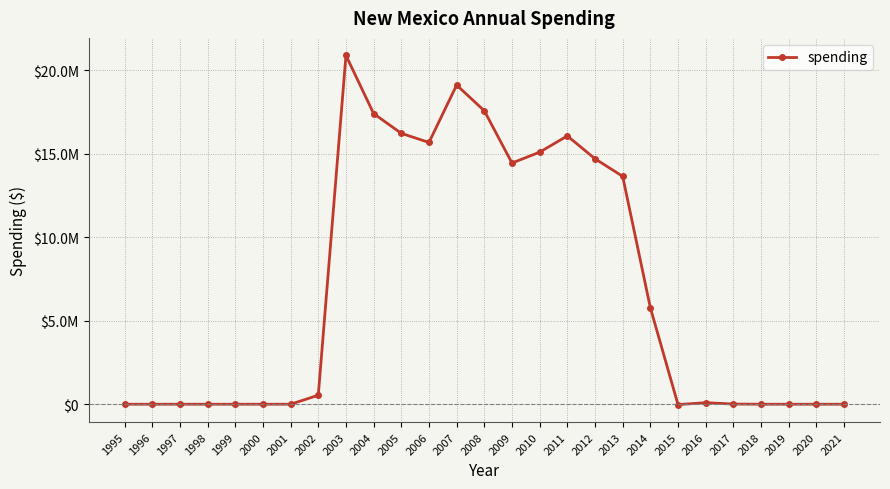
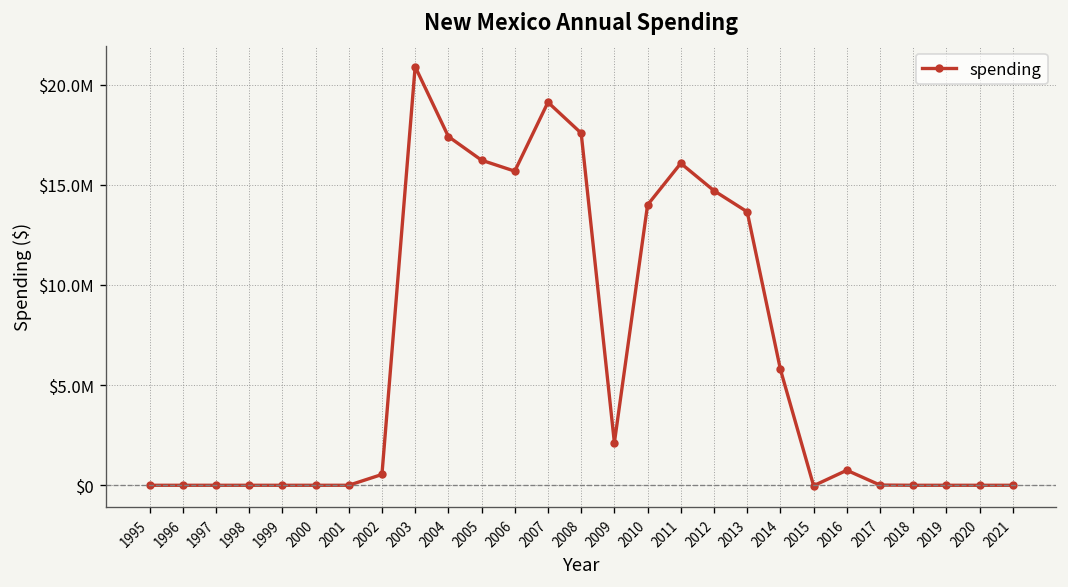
2009: $14400000 -> $2100000
2010: $15100000 -> $14000000
2016: $100000 -> $700000
